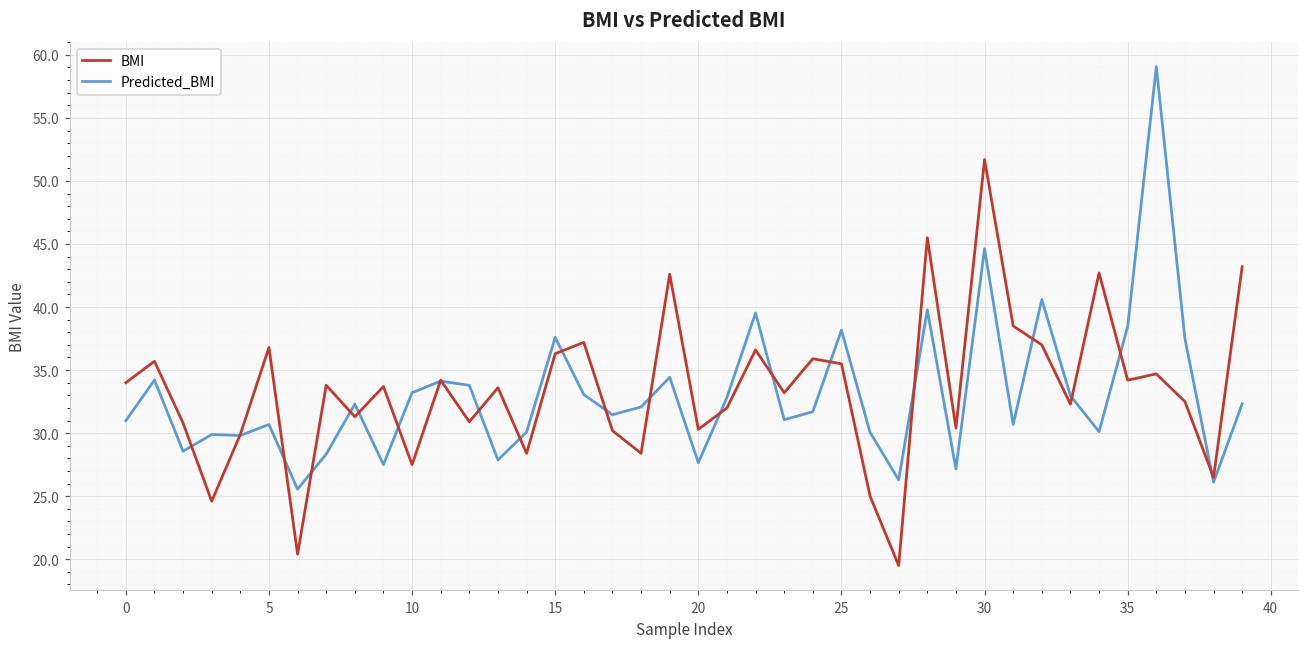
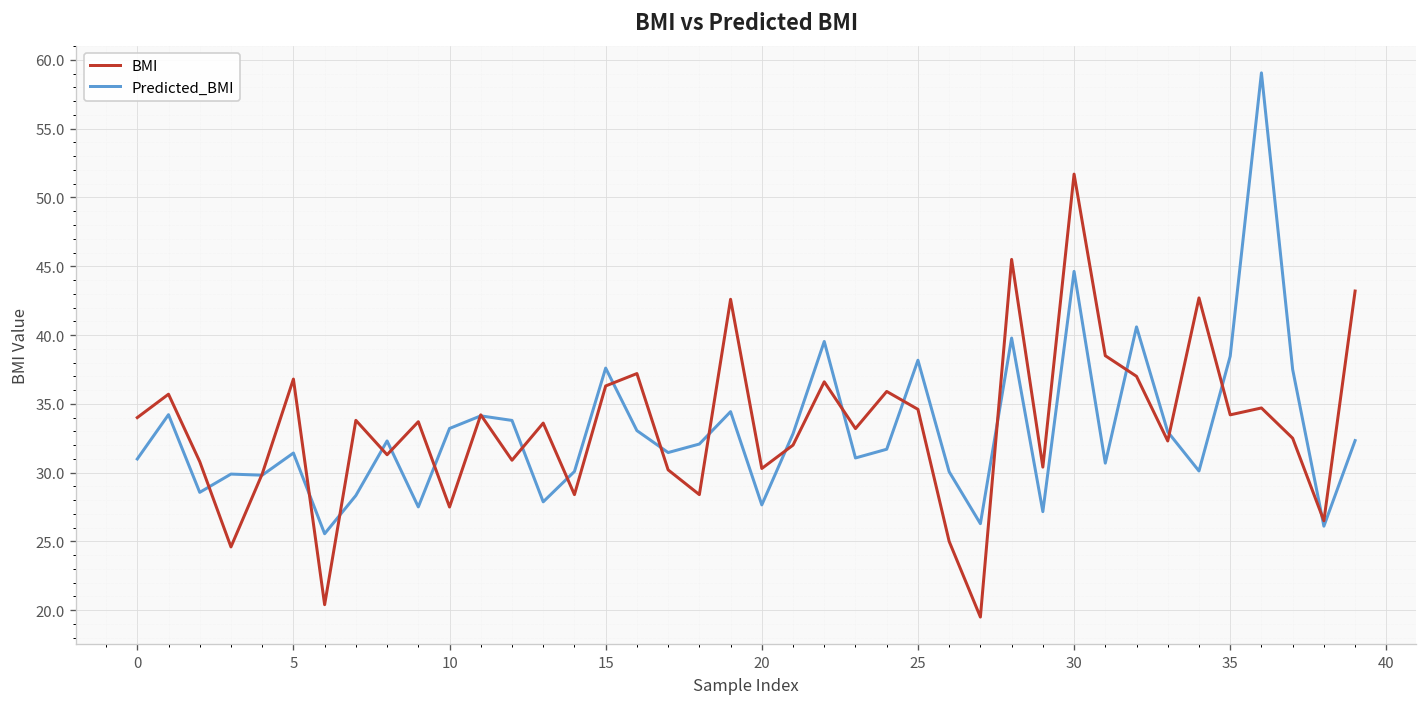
Predicted_BMI, 5: 30.7 -> 31.4
BMI, 25: 35.5 -> 34.6
